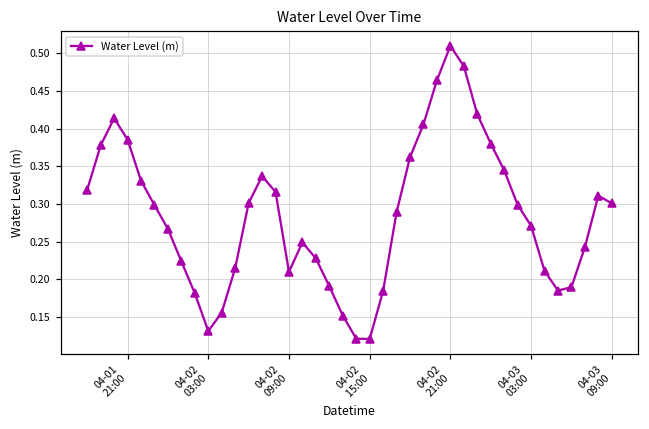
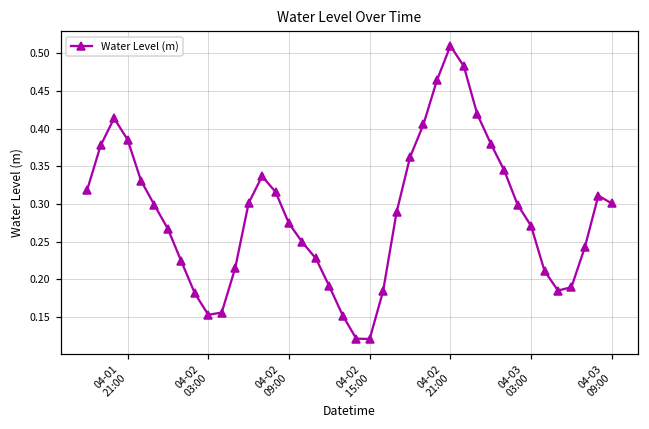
04-02 03:00: 0.13 -> 0.15
04-02 09:00: 0.21 -> 0.27
